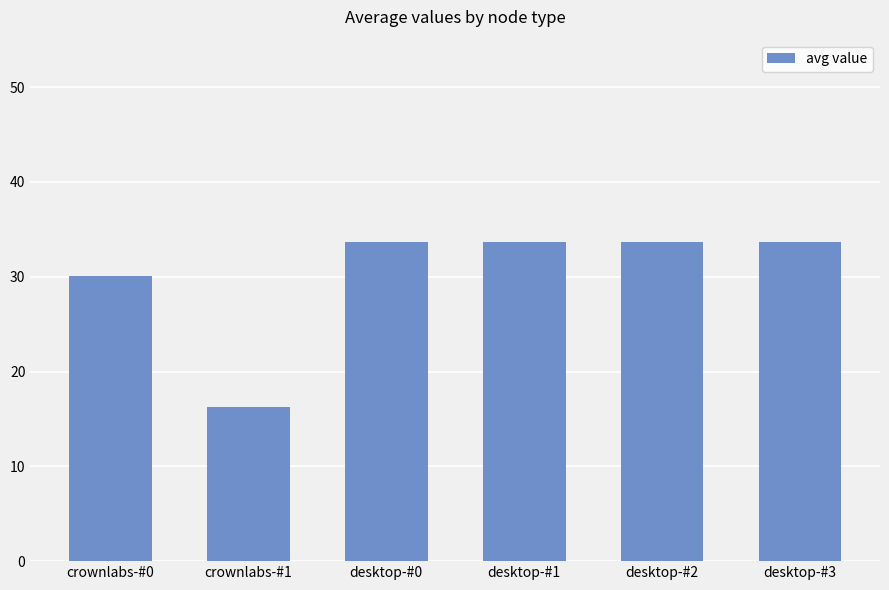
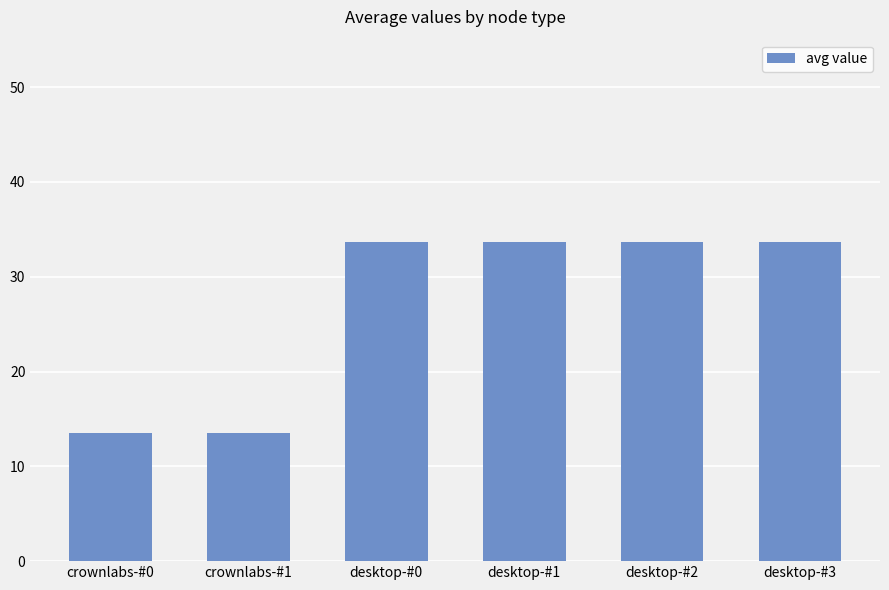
crownlabs-#0: 30 -> 14
crownlabs-#1: 16 -> 14
